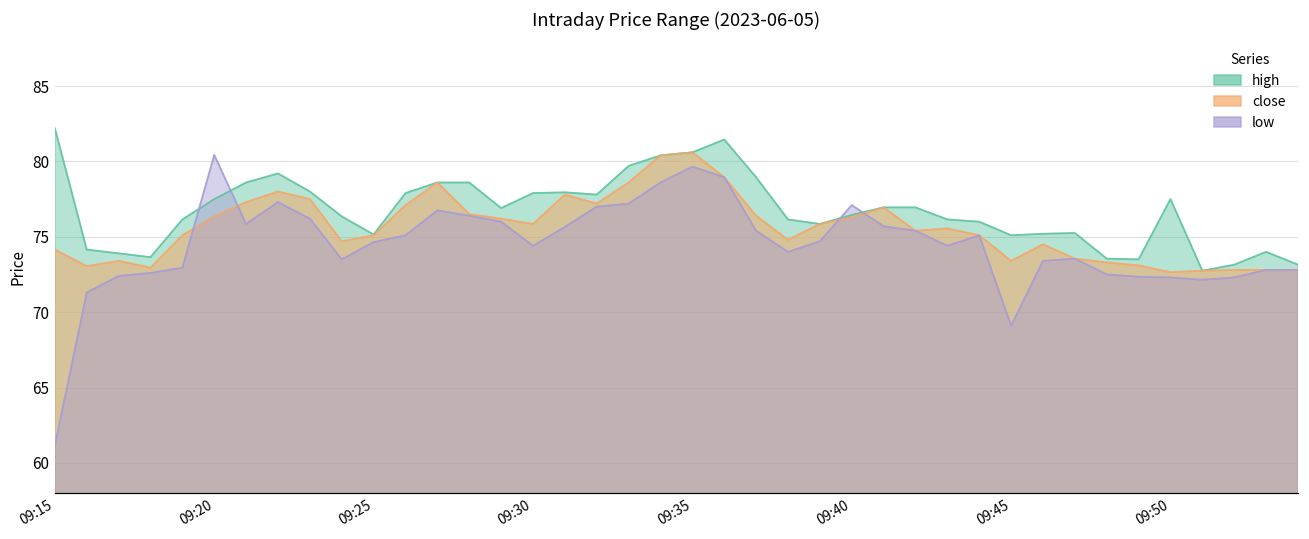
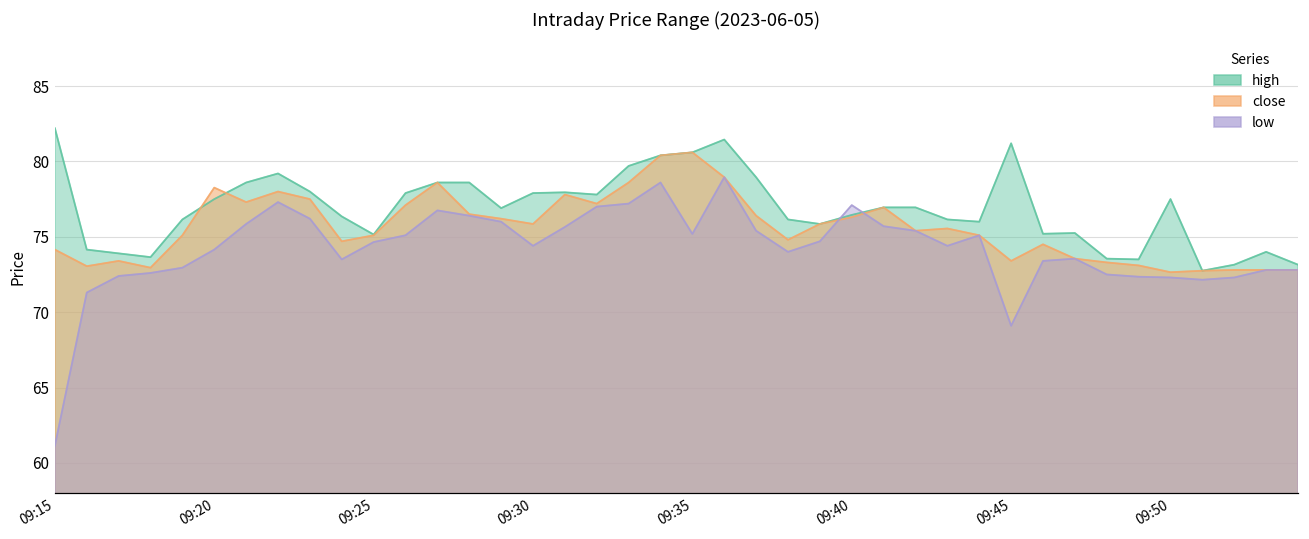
close, 09:20: 76.4 -> 78.3
low, 09:20: 80.4 -> 74.2
low, 09:35: 79.7 -> 75.2
high, 09:45: 75.1 -> 81.2
